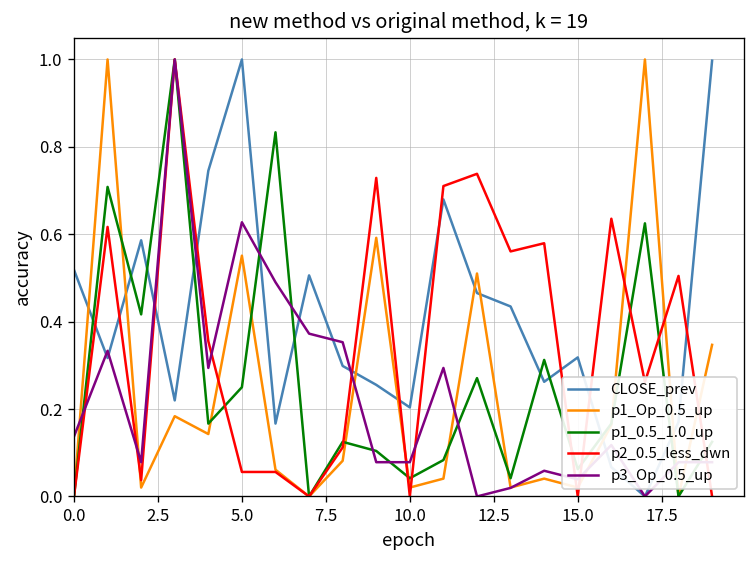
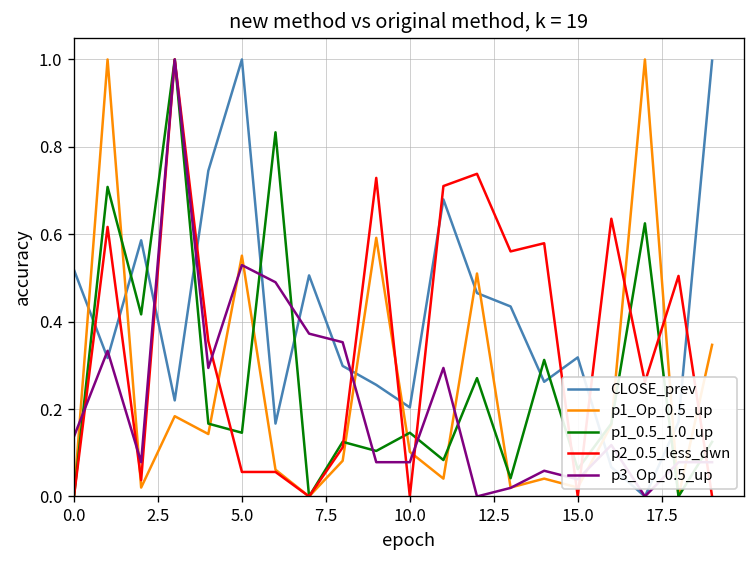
p1_0.5_1.0_up, 5.0: 0.25 -> 0.15
p3_Op_0.5_up, 5.0: 0.63 -> 0.53
p1_Op_0.5_up, 10.0: 0.02 -> 0.10
p1_0.5_1.0_up, 10.0: 0.04 -> 0.15
